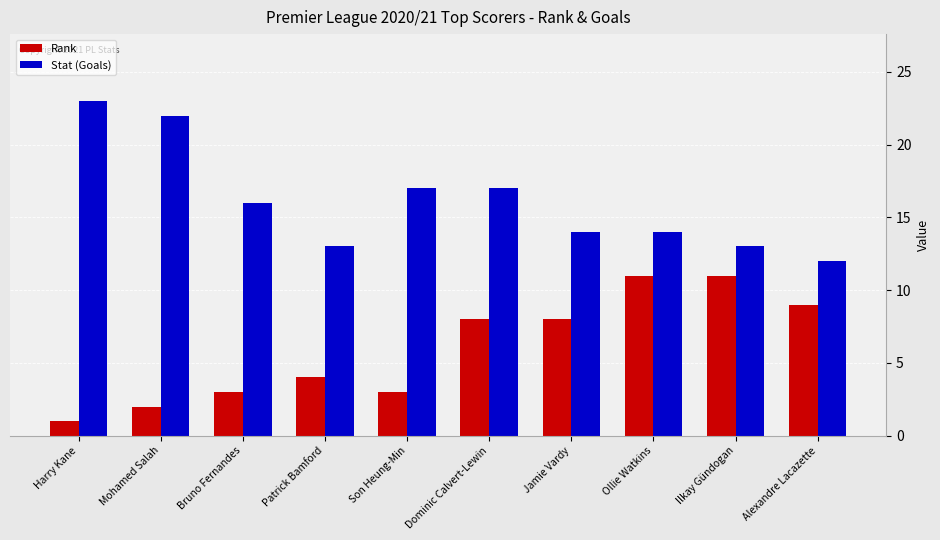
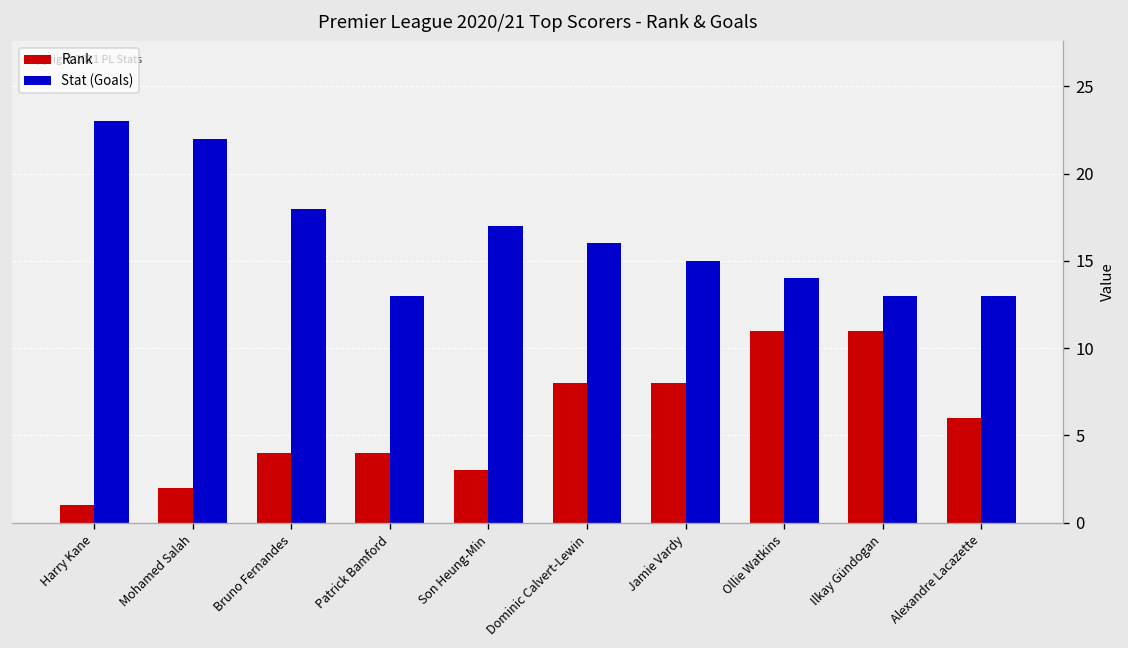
Rank, Bruno Fernandes: 3 -> 4
Stat (Goals), Bruno Fernandes: 16 -> 18
Stat (Goals), Dominic Calvert-Lewin: 17 -> 16
Stat (Goals), Jamie Vardy: 14 -> 15
Rank, Alexandre Lacazette: 9 -> 6
Stat (Goals), Alexandre Lacazette: 12 -> 13
